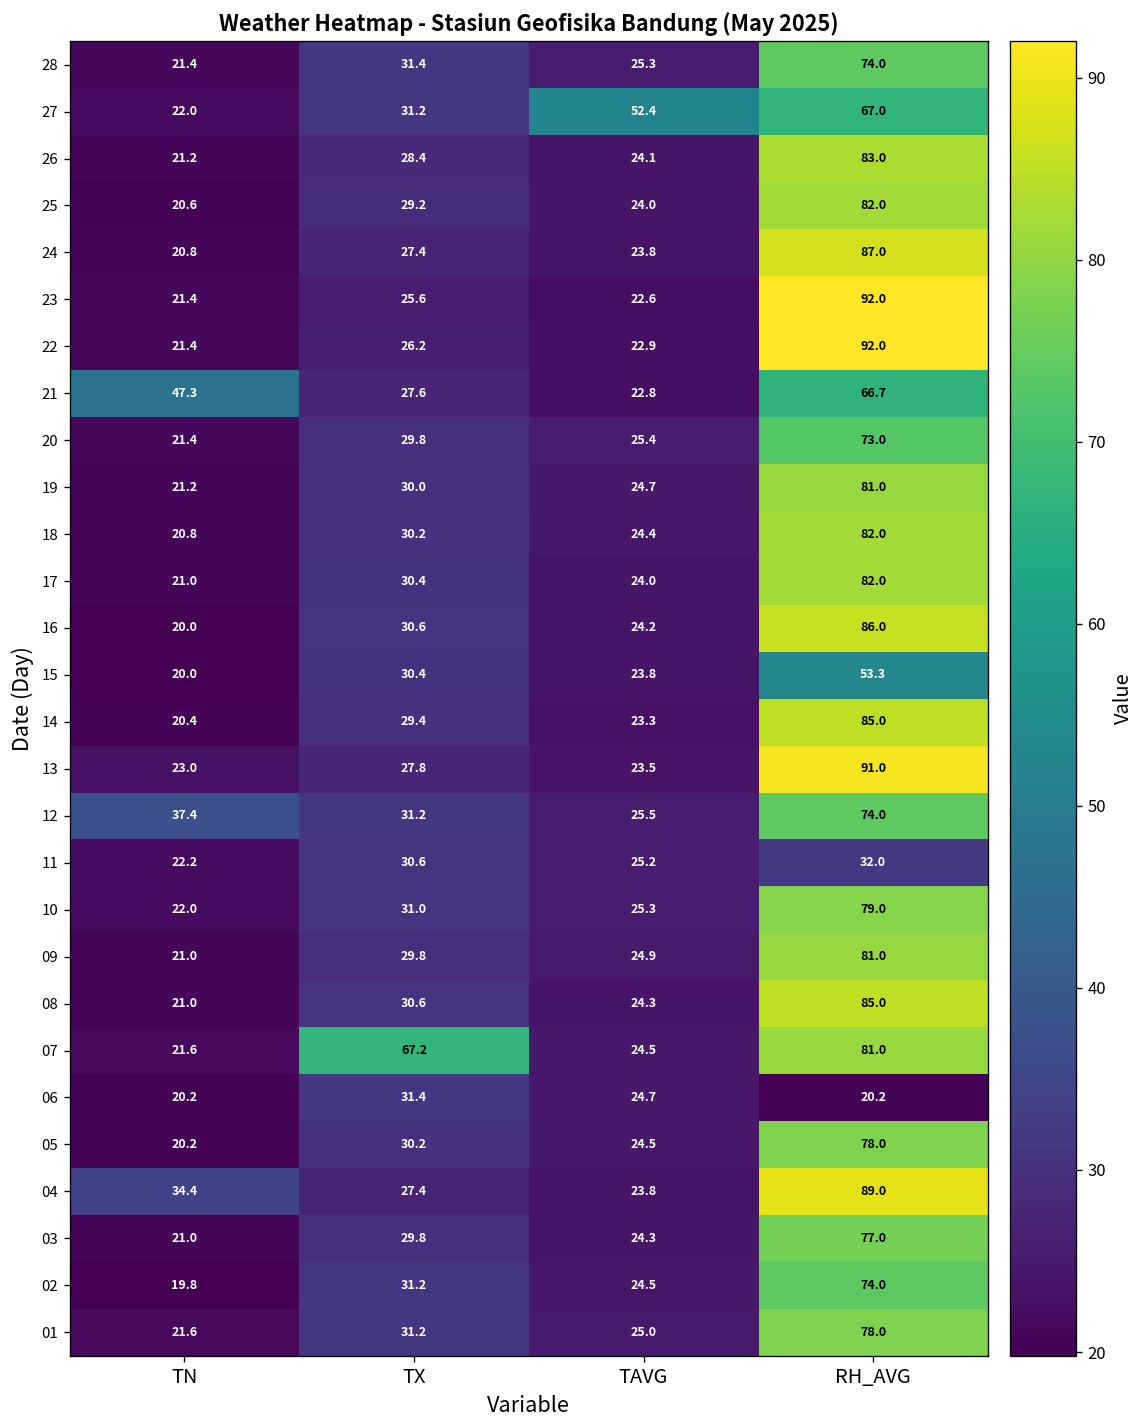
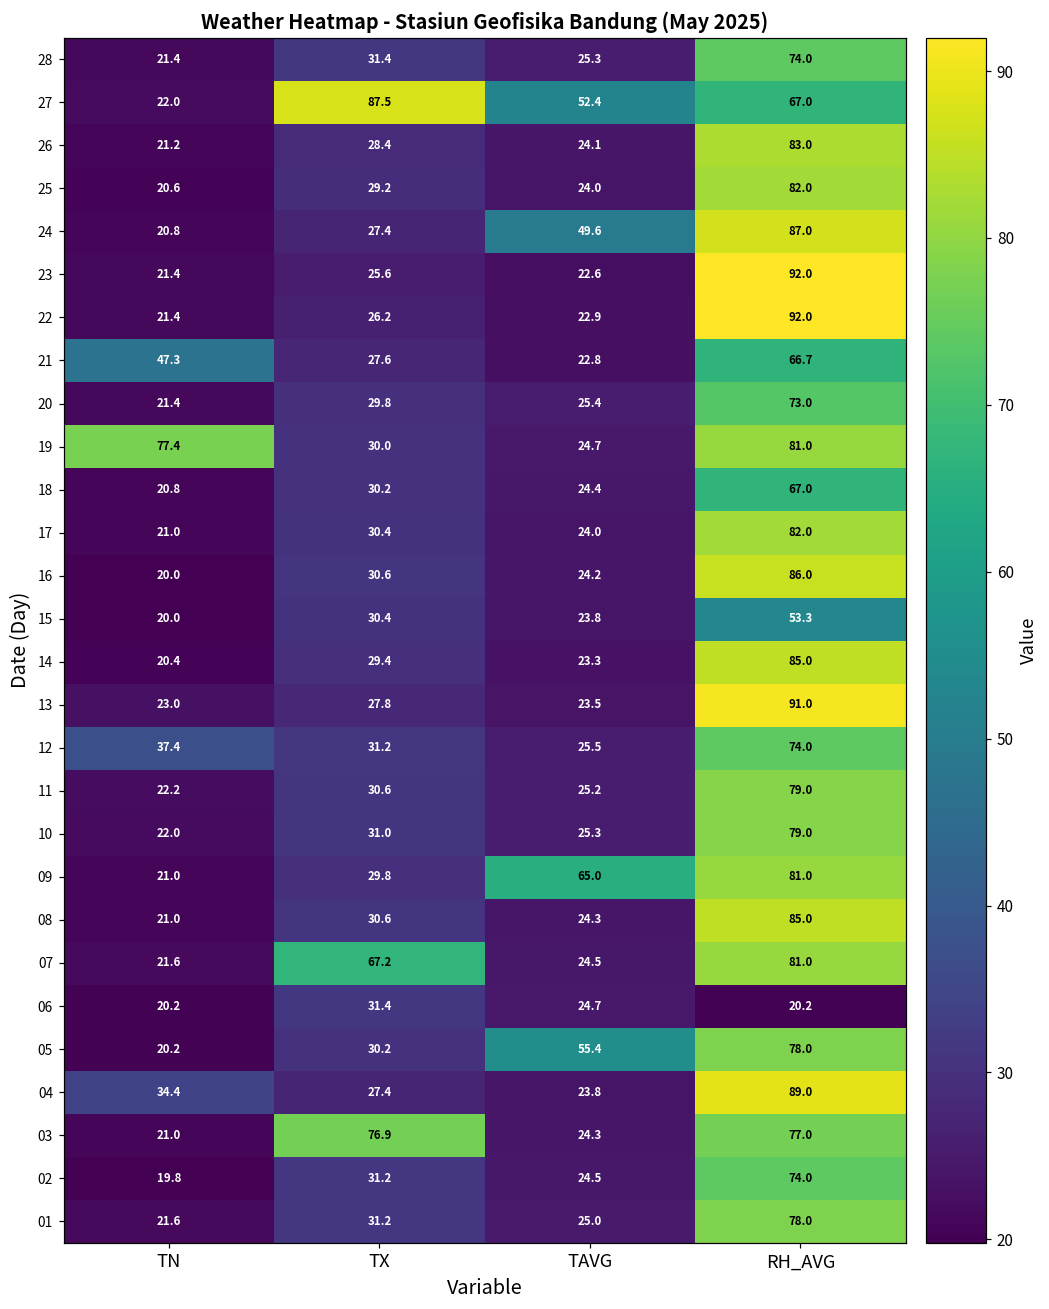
27, TX: 31.2 -> 87.5
24, TAVG: 23.8 -> 49.6
19, TN: 21.2 -> 77.4
18, RH_AVG: 82.0 -> 67.0
11, RH_AVG: 32.0 -> 79.0
09, TAVG: 24.9 -> 65.0
05, TAVG: 24.5 -> 55.4
03, TX: 29.8 -> 76.9
